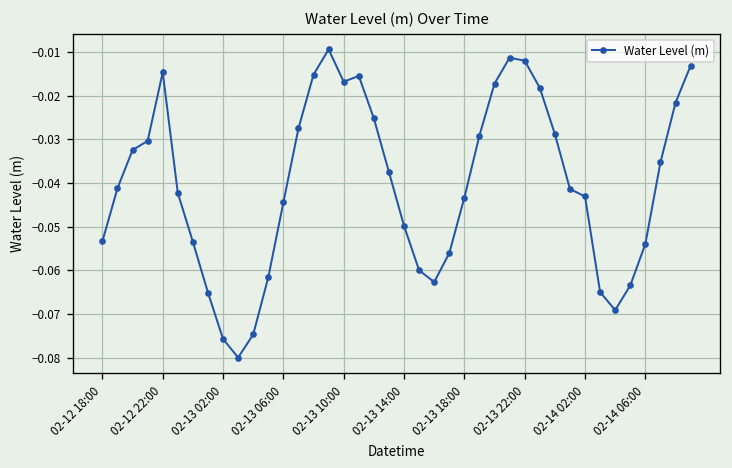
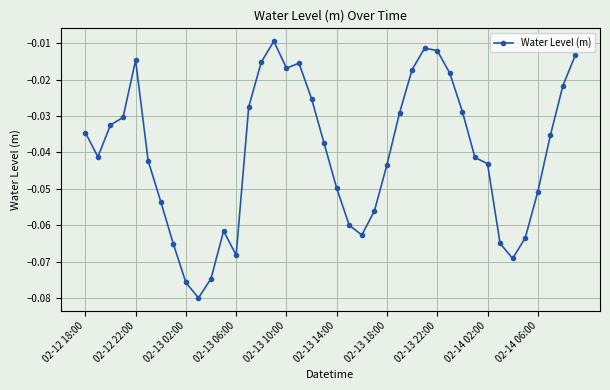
02-12 18:00: -0.053 -> -0.035
02-13 06:00: -0.044 -> -0.068
02-14 06:00: -0.054 -> -0.051
